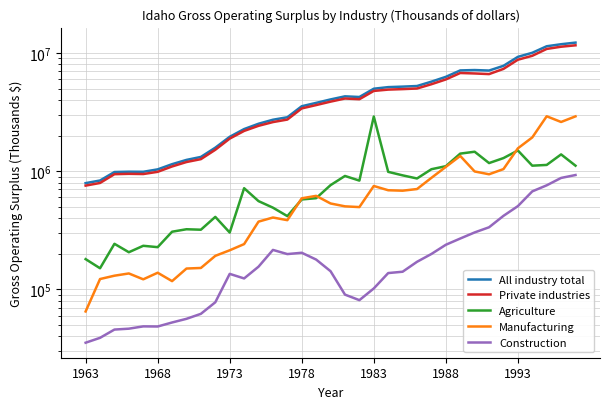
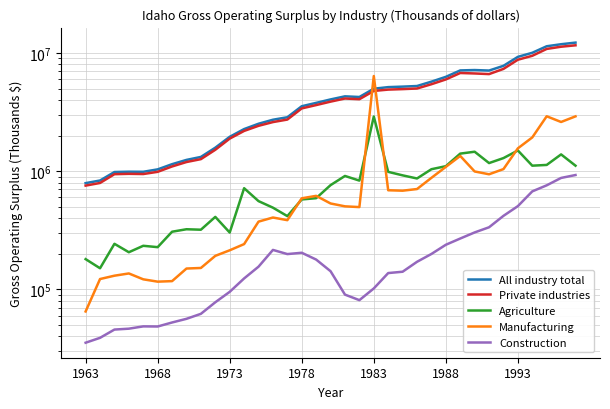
Manufacturing, 1968: 140000 -> 120000
Construction, 1973: 140000 -> 100000
Manufacturing, 1983: 700000 -> 6000000
